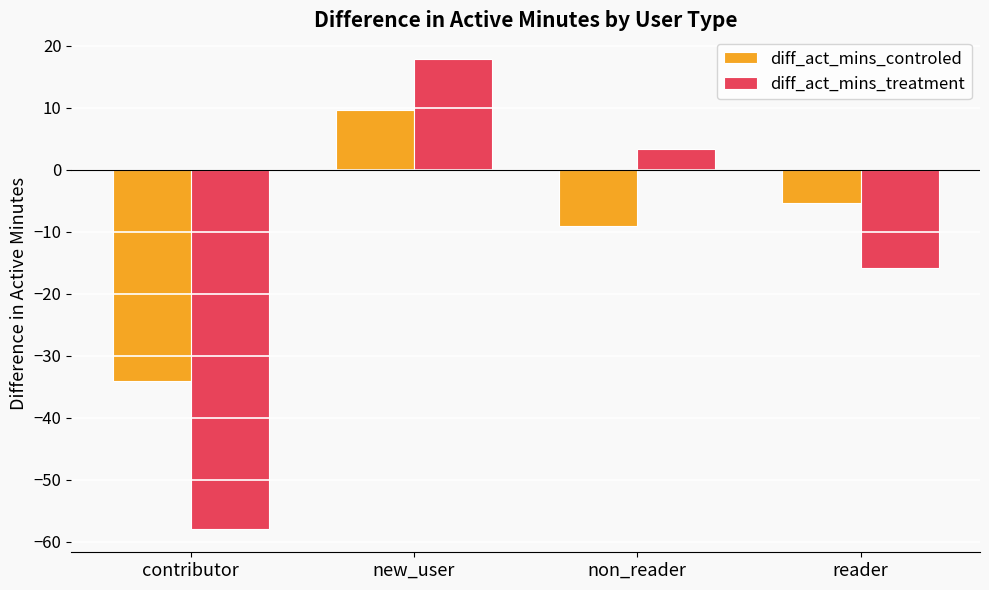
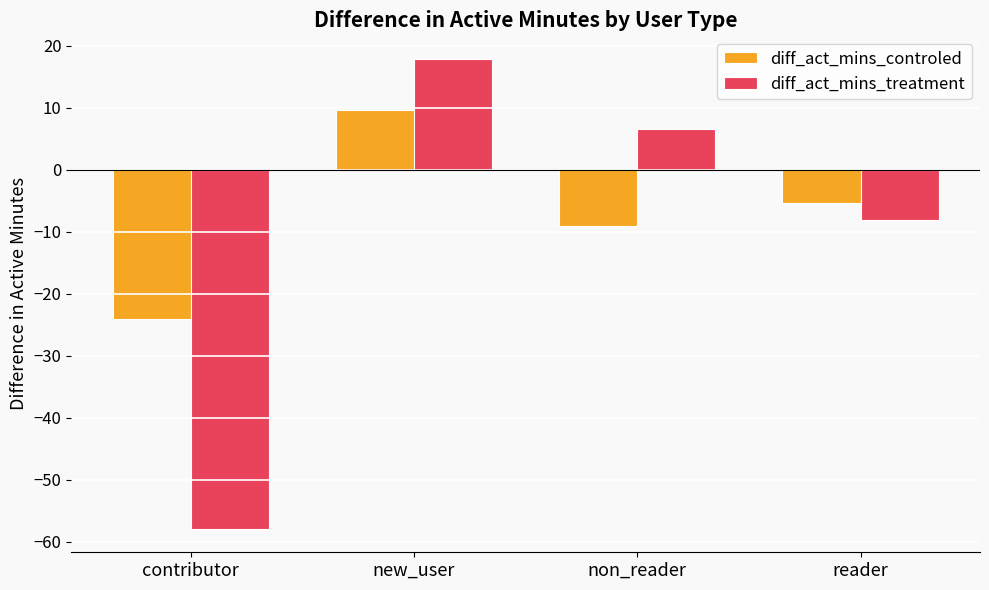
diff_act_mins_controled, contributor: -34 -> -24
diff_act_mins_treatment, non_reader: 3 -> 7
diff_act_mins_treatment, reader: -16 -> -8
